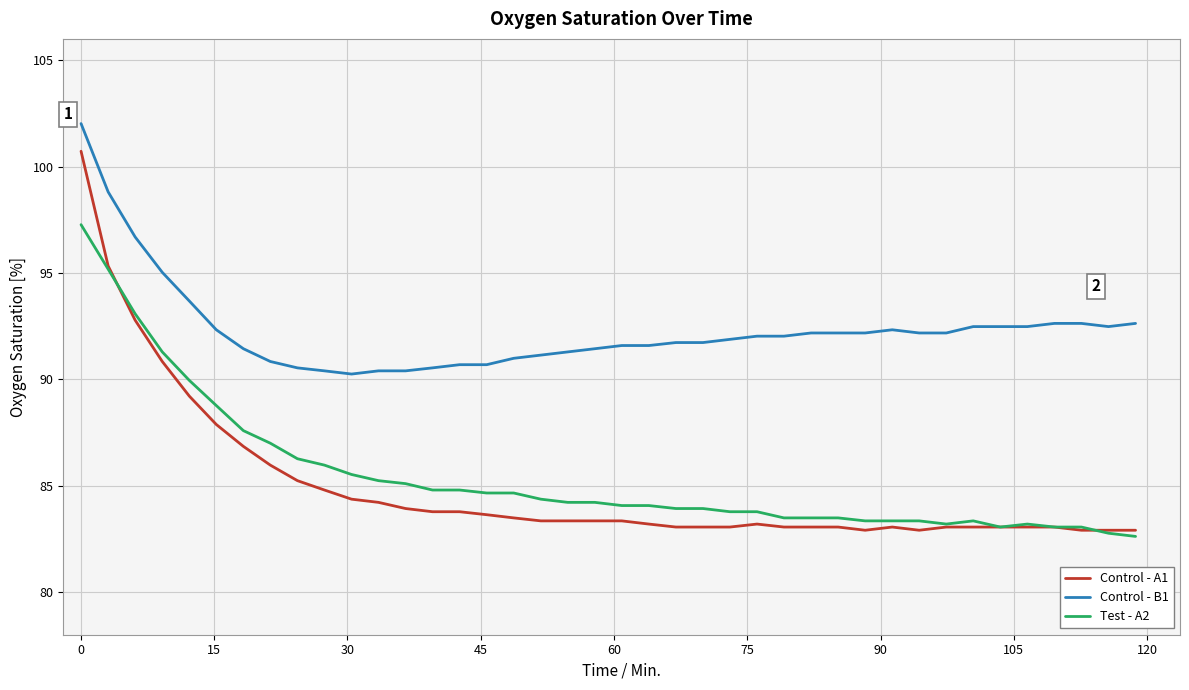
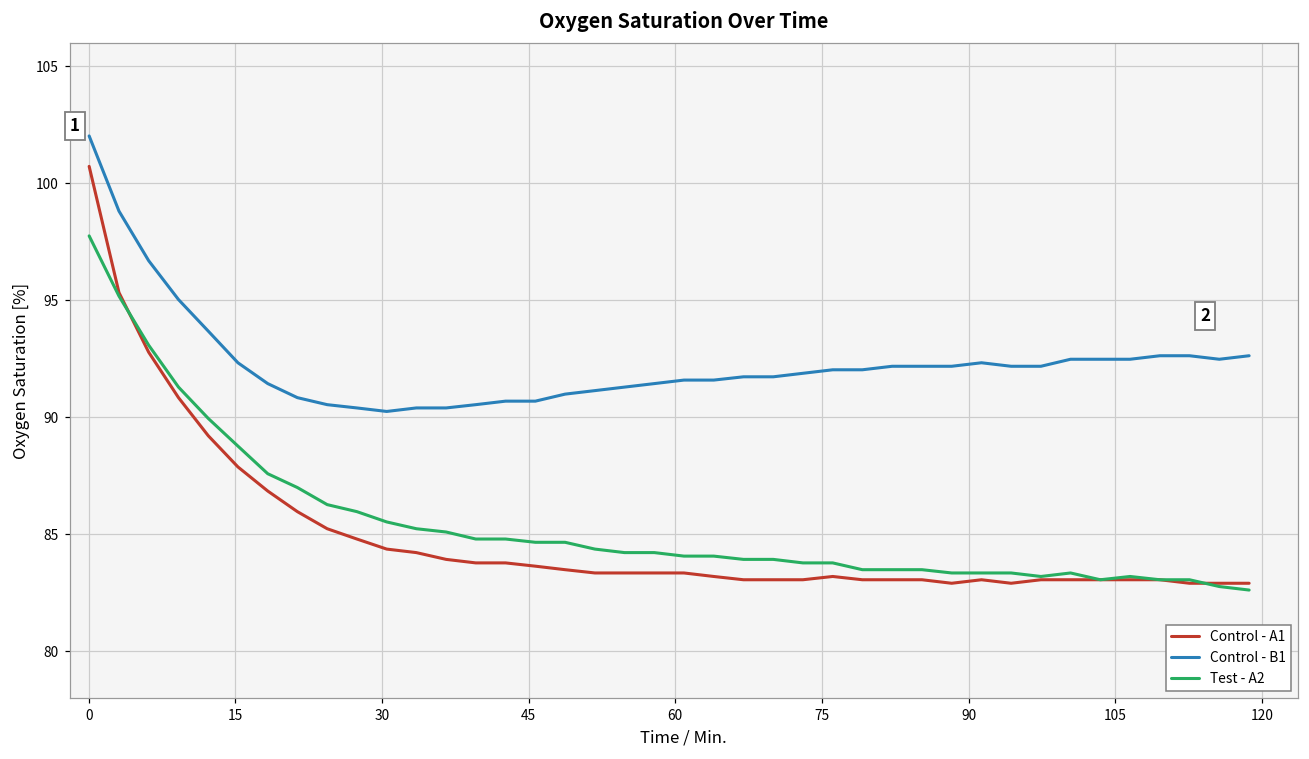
Test - A2, 0: 97.3 -> 97.8
